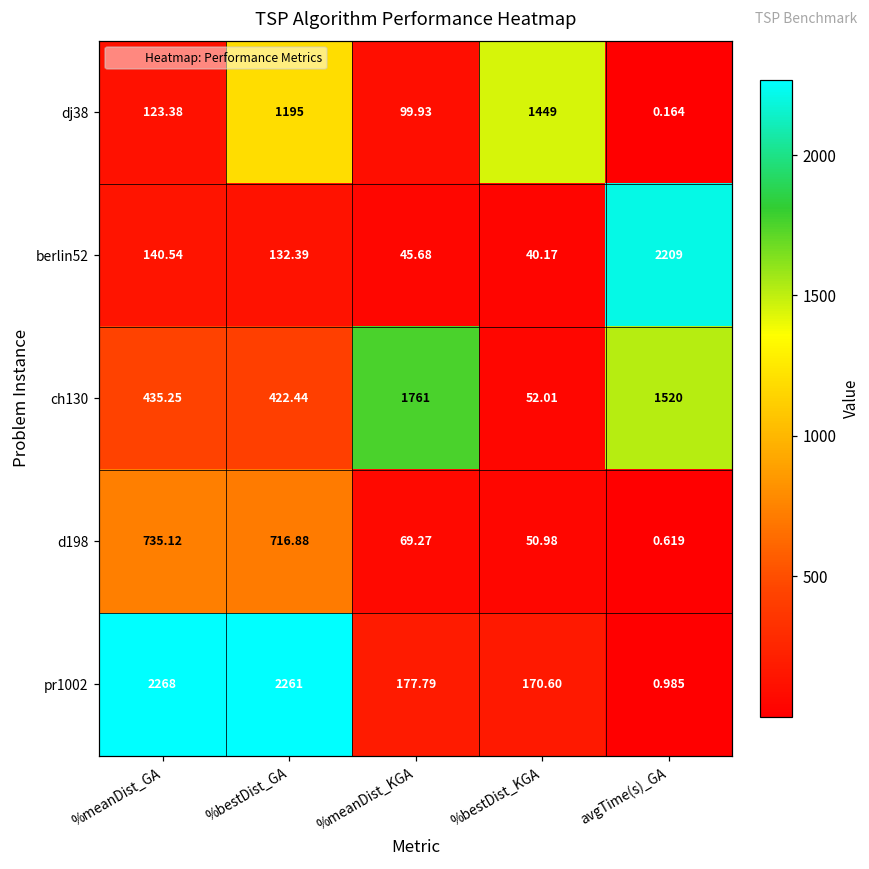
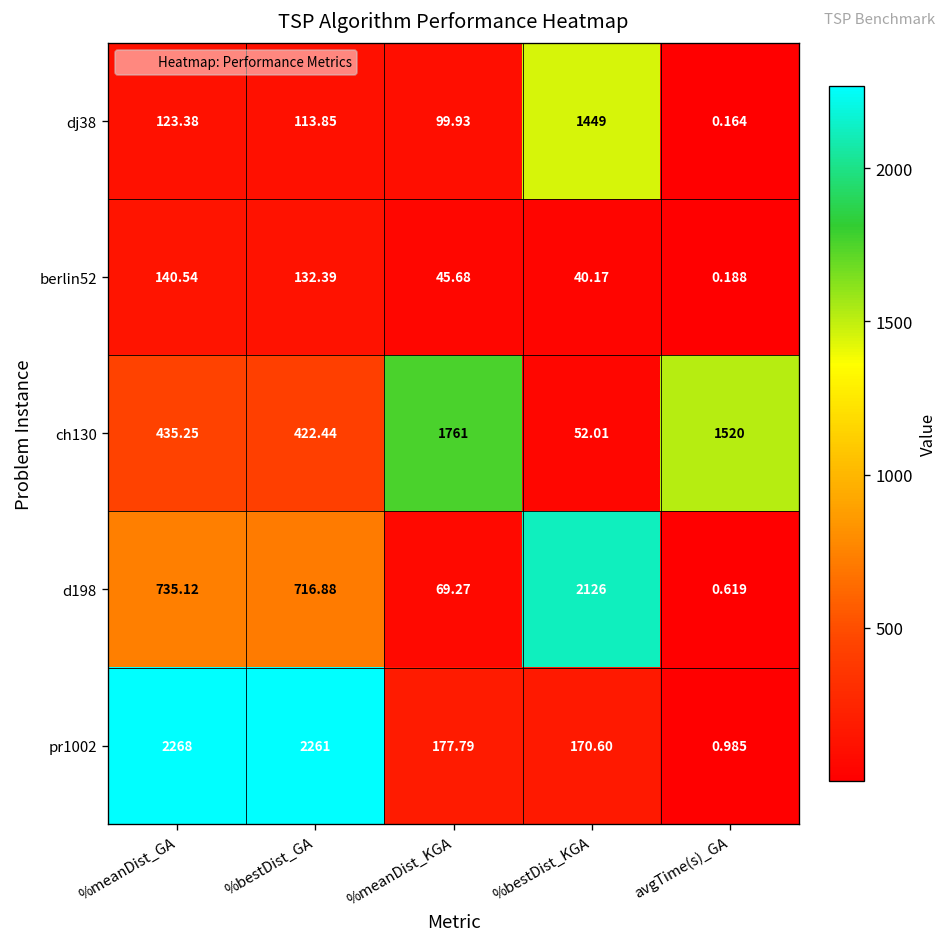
dj38, %bestDist_GA: 1195 -> 113.85
berlin52, avgTime(s)_GA: 2209 -> 0.188
d198, %bestDist_KGA: 50.98 -> 2126
